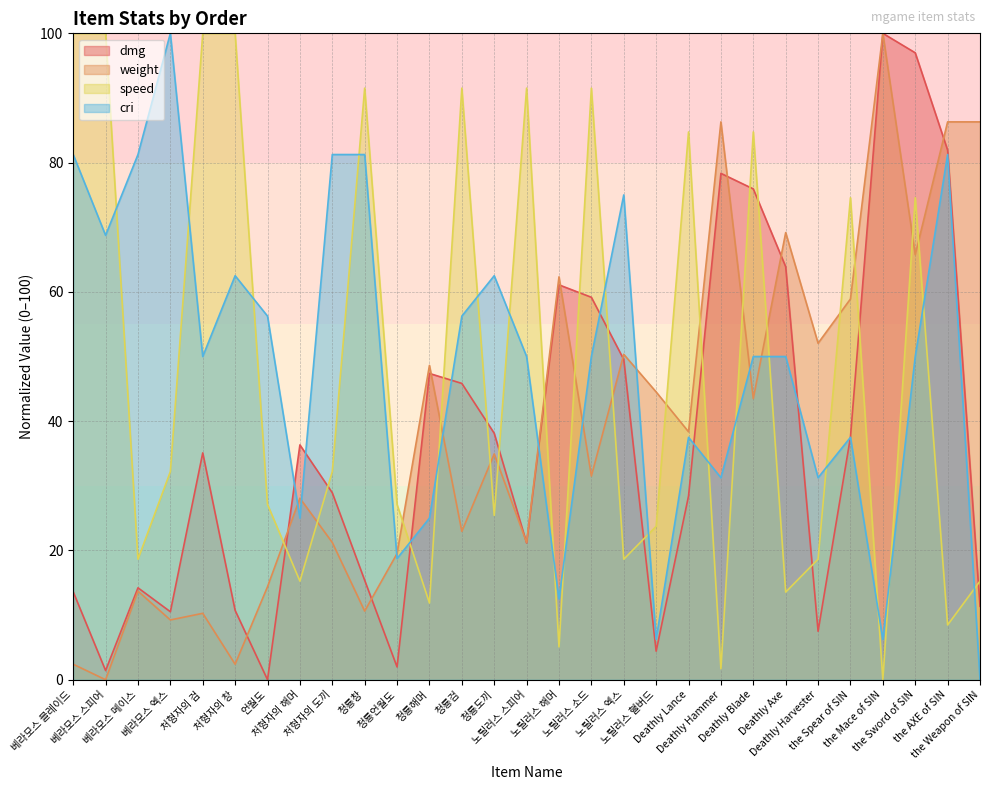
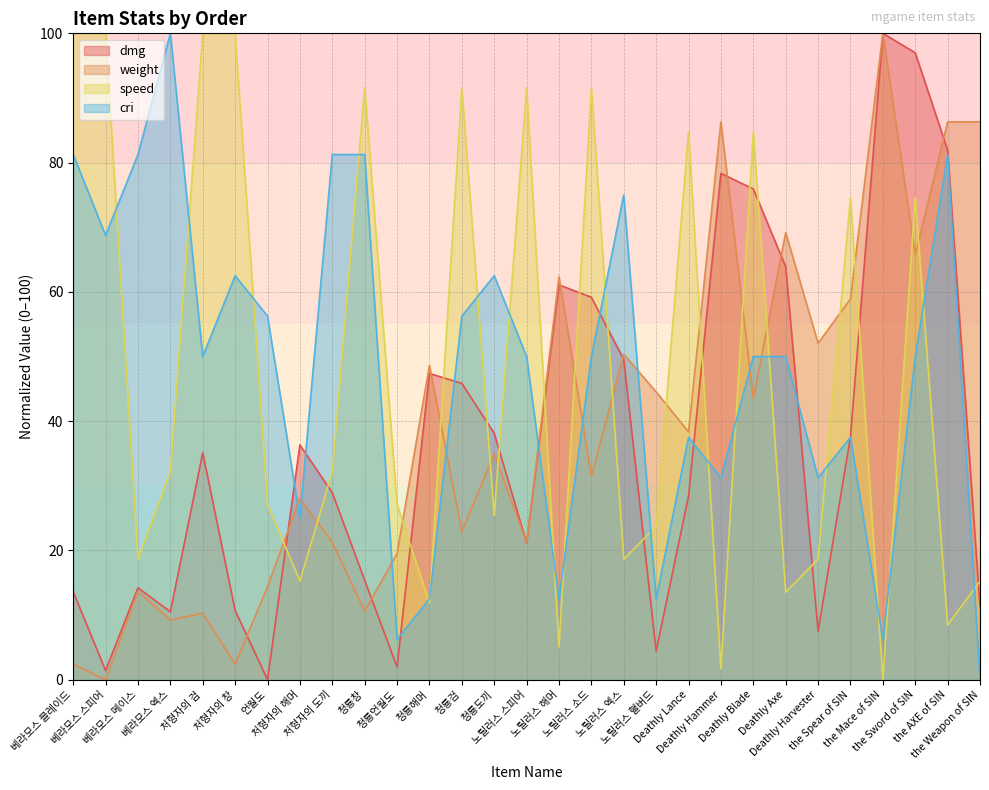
cri, 청룡언월도: 19 -> 6
cri, 청룡해머: 25 -> 13
cri, 노틸러스 핼버드: 6 -> 13
